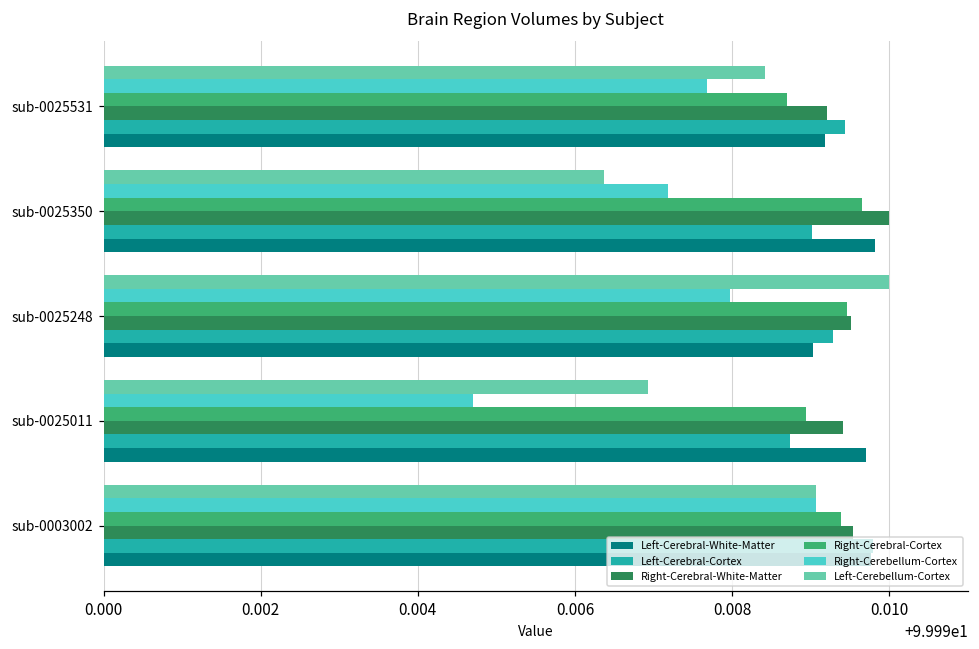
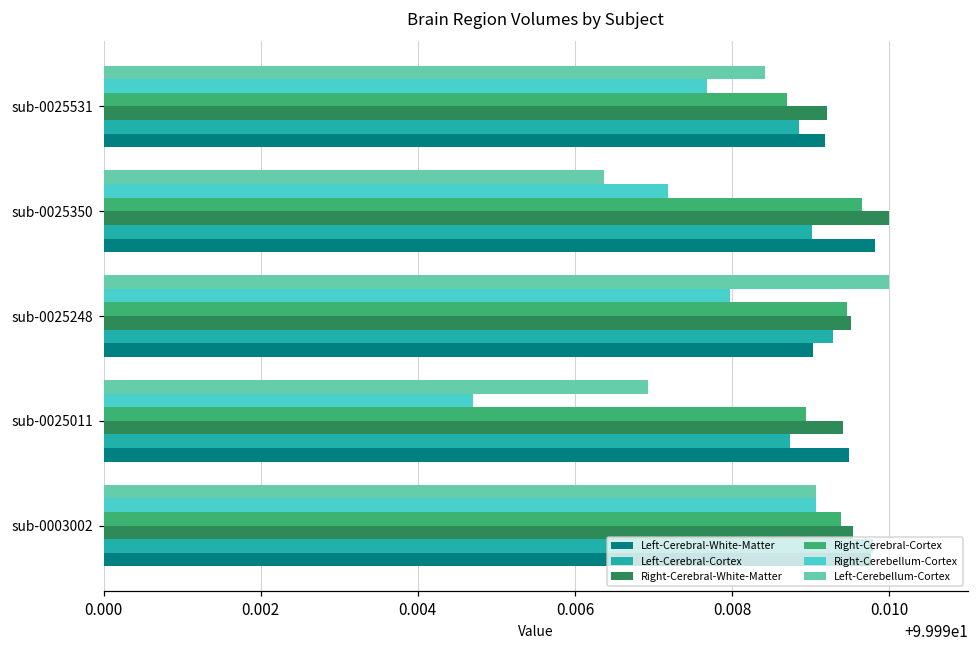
Left-Cerebral-Cortex, sub-0025531: 99.9994 -> 99.9988
Left-Cerebral-White-Matter, sub-0025011: 99.9997 -> 99.9995
